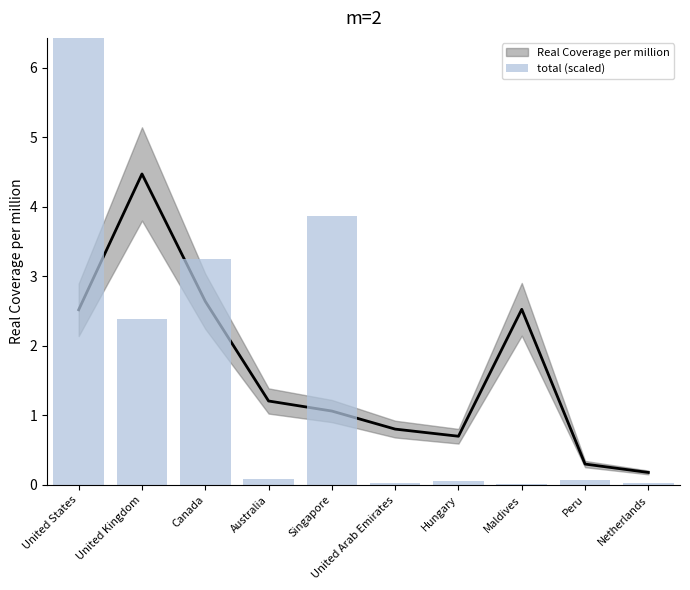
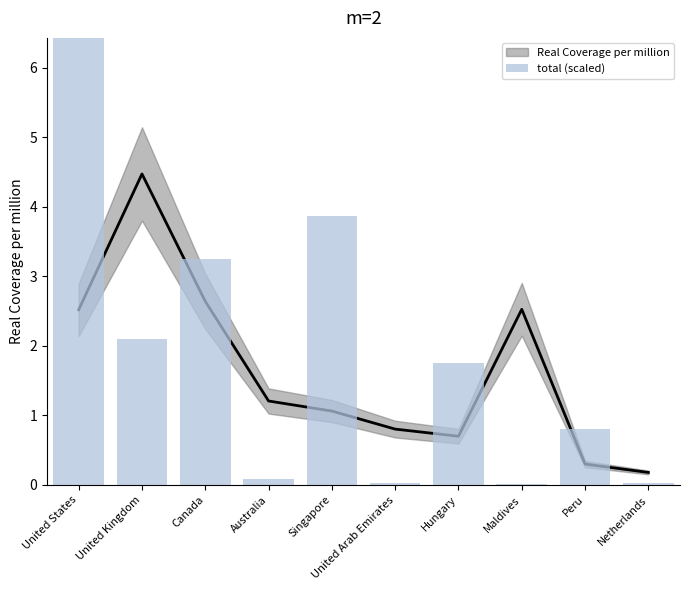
total (scaled), United Kingdom: 2.4 -> 2.1
total (scaled), Hungary: 0.1 -> 1.8
total (scaled), Peru: 0.1 -> 0.8
